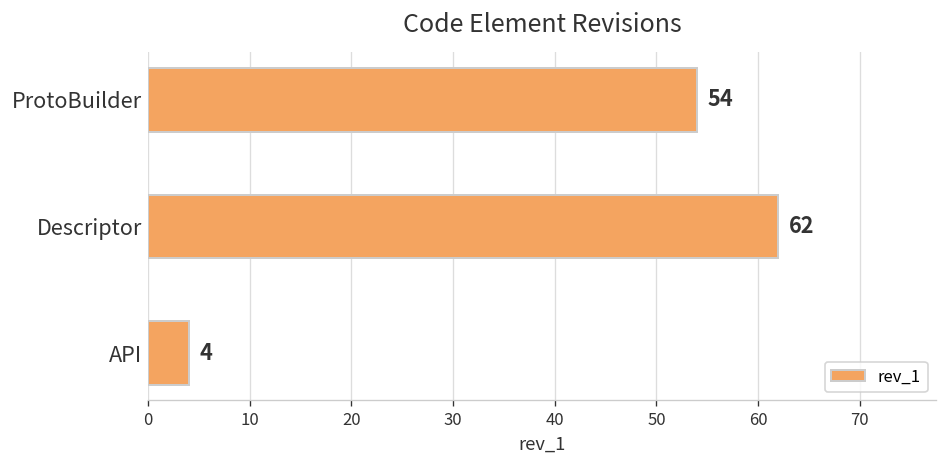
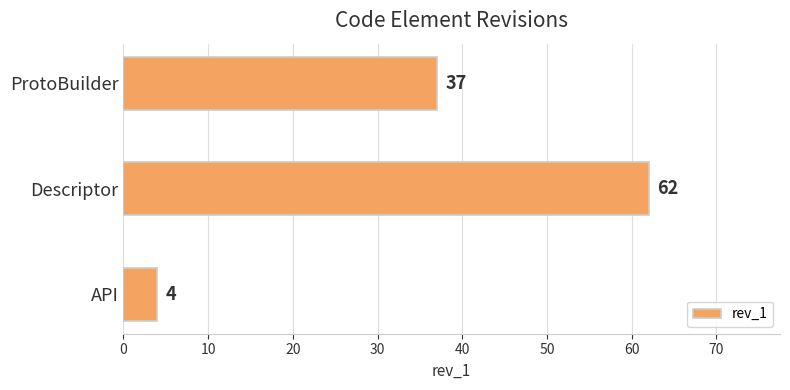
ProtoBuilder: 54 -> 37
